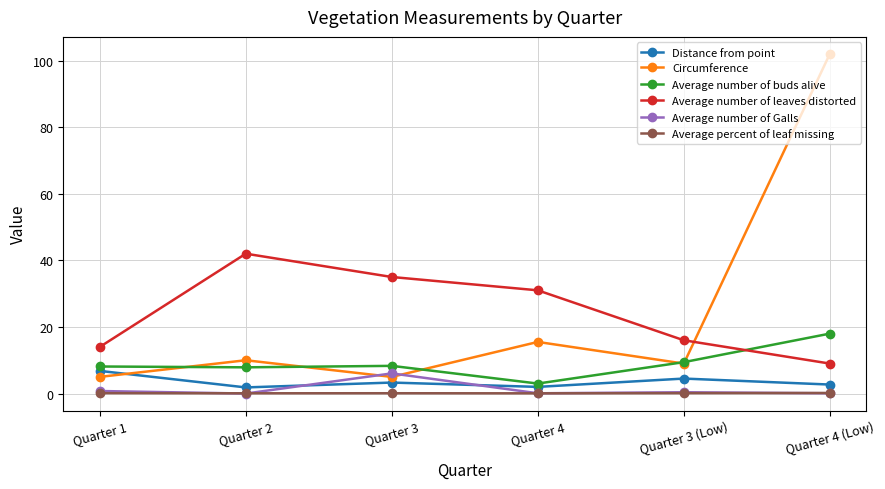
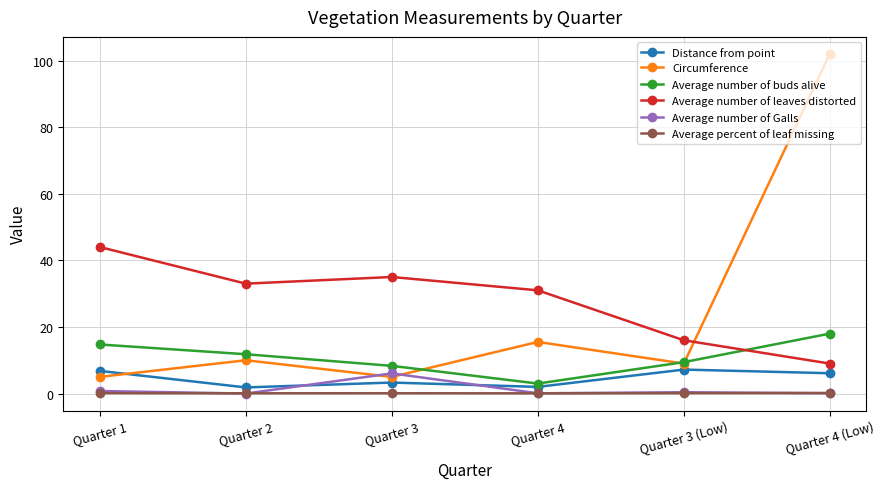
Average number of buds alive, Quarter 1: 8 -> 15
Average number of leaves distorted, Quarter 1: 14 -> 44
Average number of buds alive, Quarter 2: 8 -> 12
Average number of leaves distorted, Quarter 2: 42 -> 33
Distance from point, Quarter 3 (Low): 5 -> 7
Distance from point, Quarter 4 (Low): 3 -> 6
